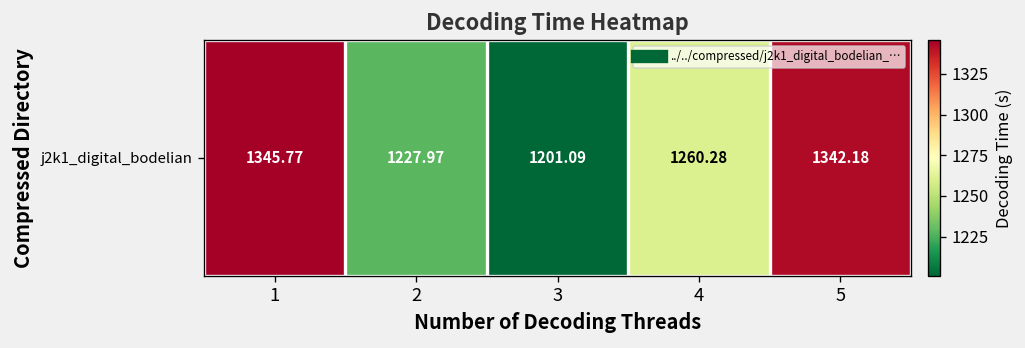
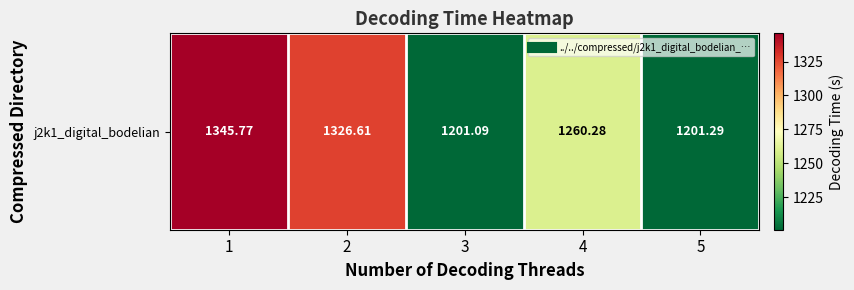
j2k1_digital_bodelian, 2: 1227.97 -> 1326.61
j2k1_digital_bodelian, 5: 1342.18 -> 1201.29
